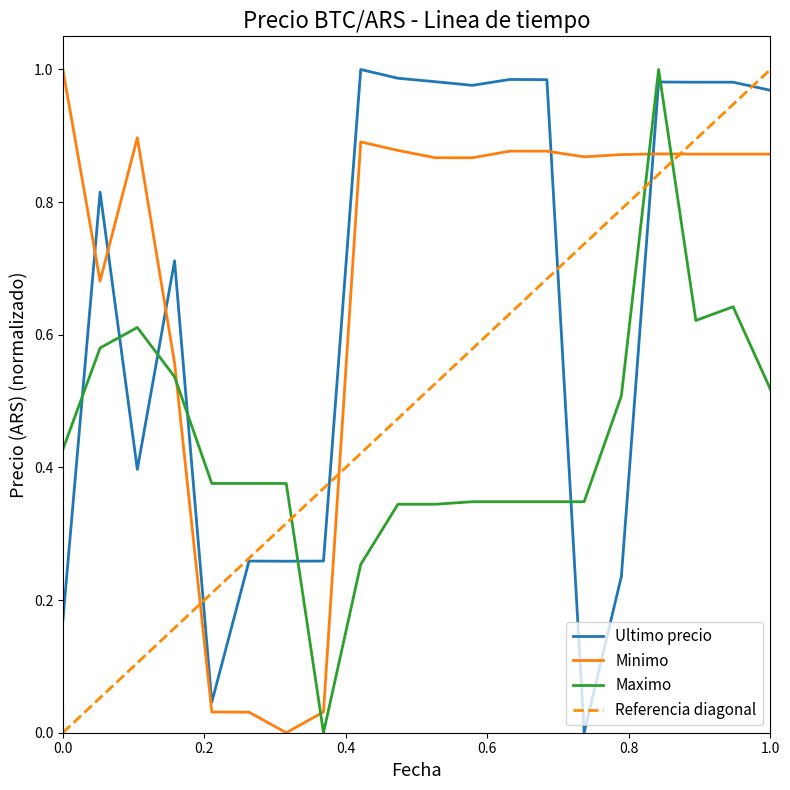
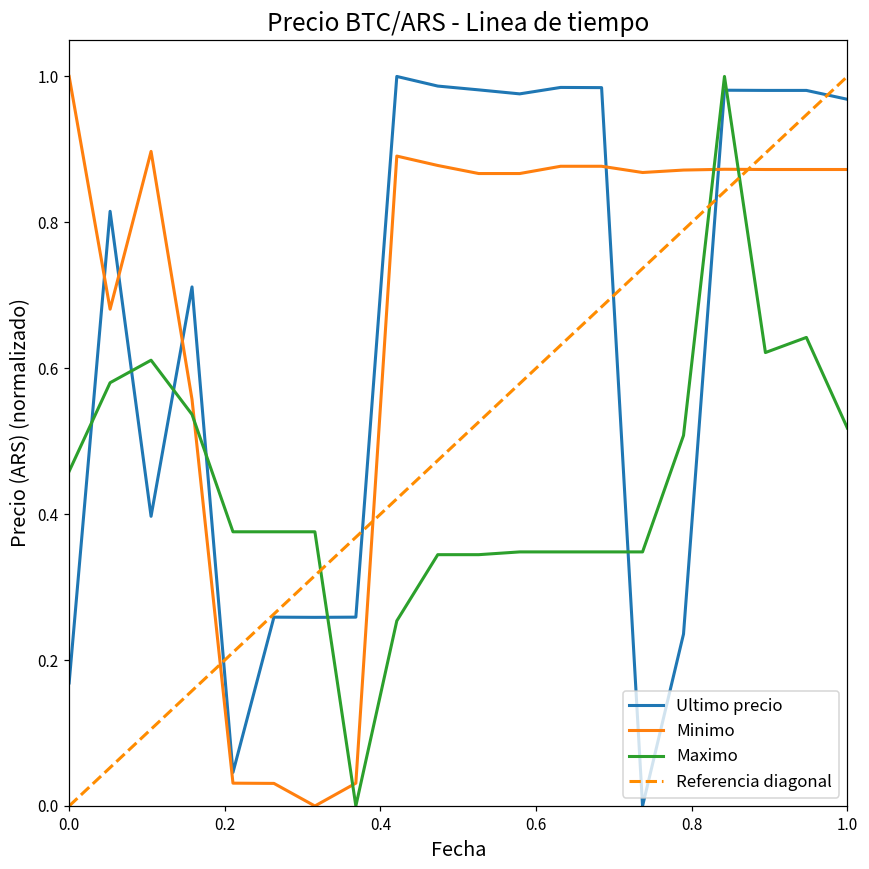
Maximo, 0.0: 0.43 -> 0.46
